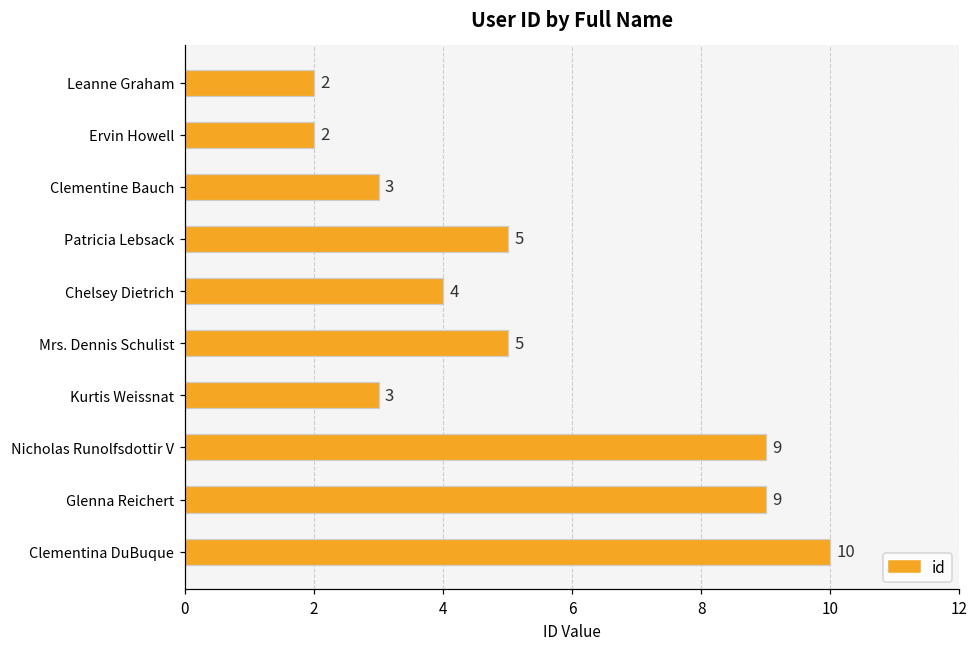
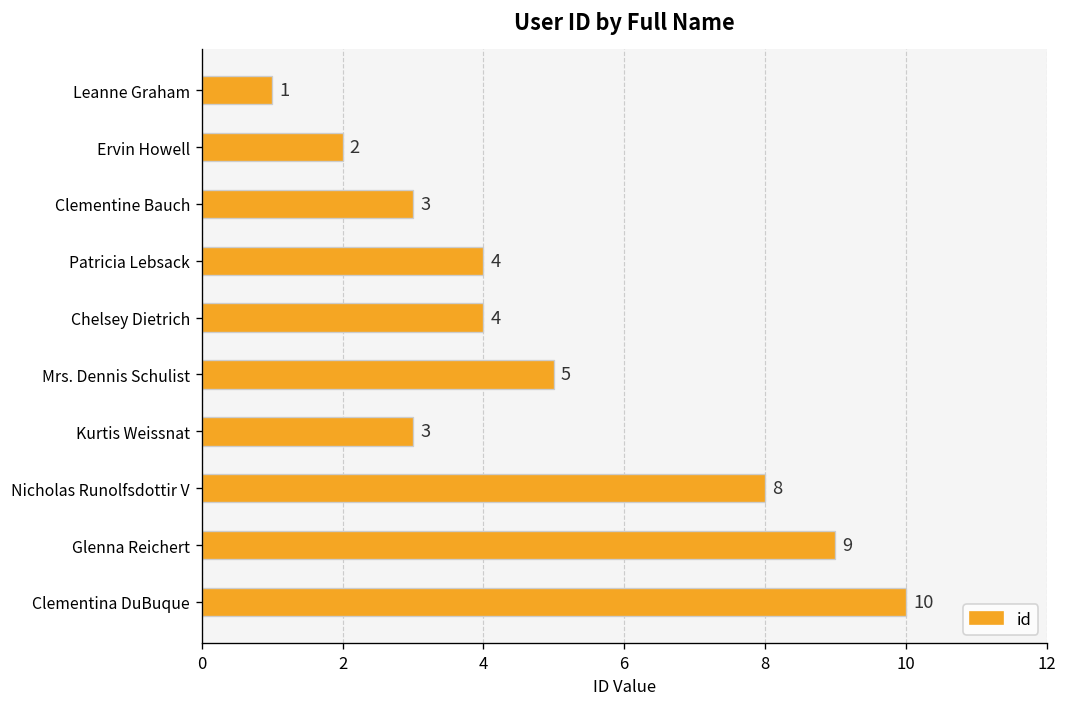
Leanne Graham: 2 -> 1
Patricia Lebsack: 5 -> 4
Nicholas Runolfsdottir V: 9 -> 8
